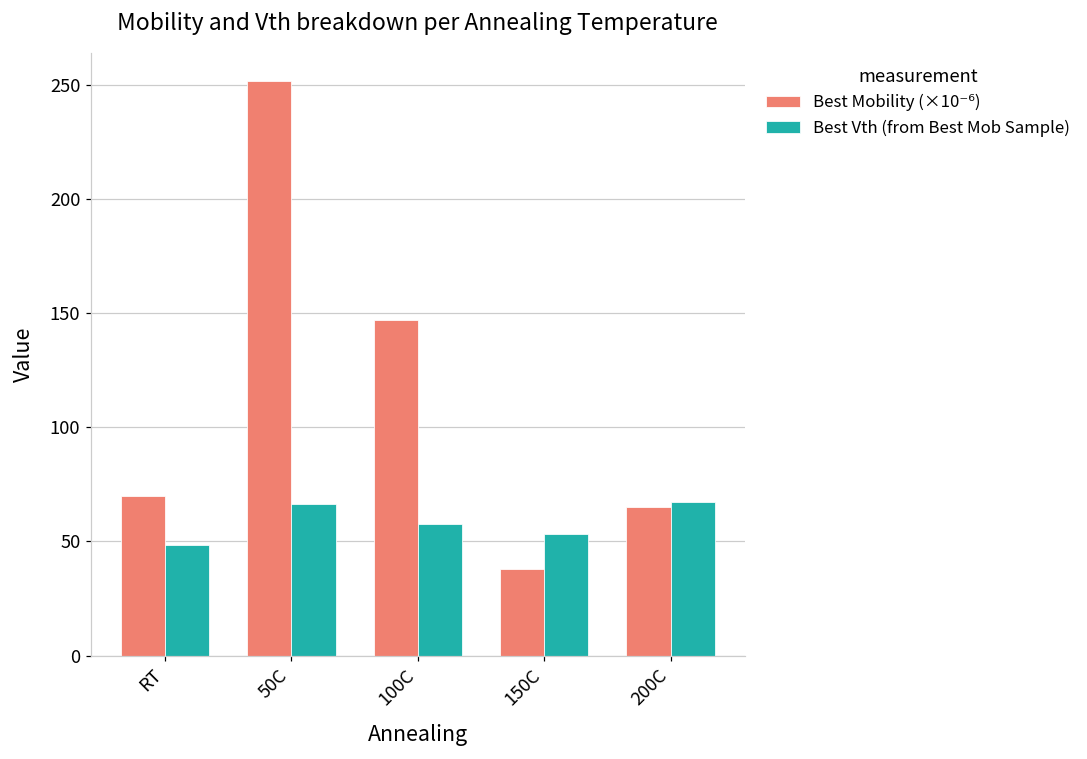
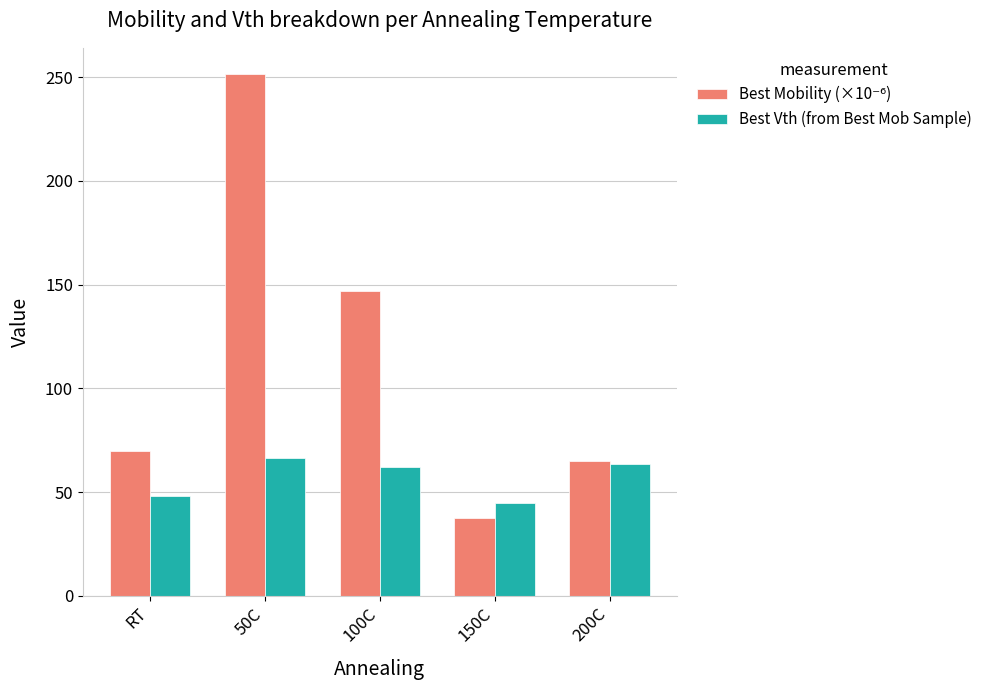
Best Vth (from Best Mob Sample), 100C: 57 -> 62
Best Vth (from Best Mob Sample), 150C: 53 -> 45
Best Vth (from Best Mob Sample), 200C: 67 -> 63
